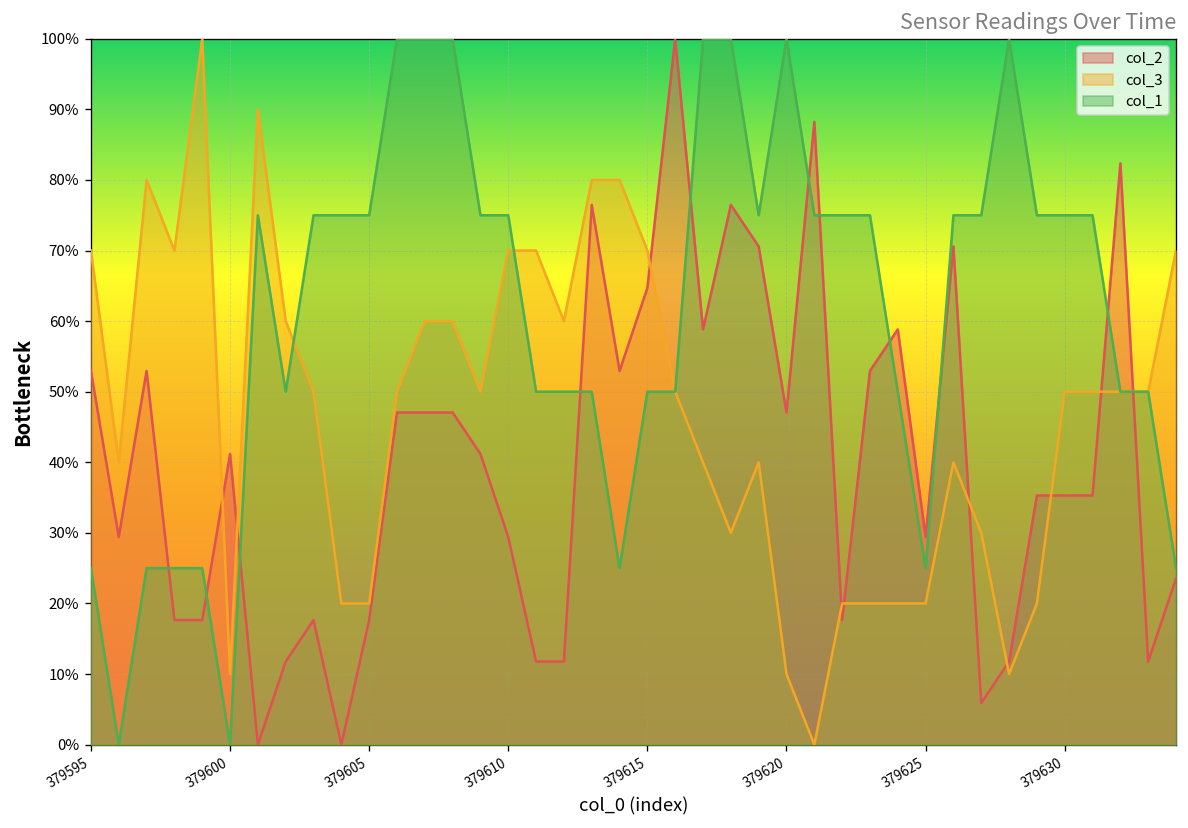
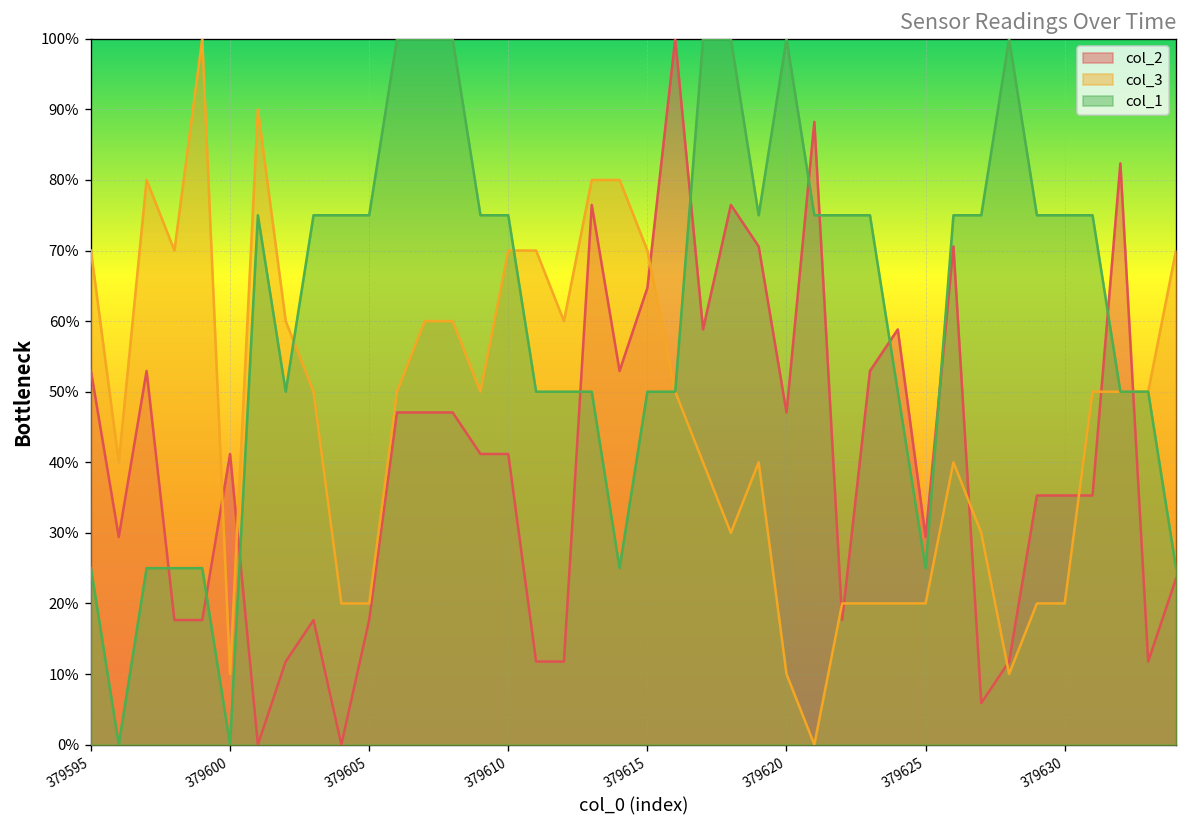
col_2, 379610: 29% -> 41%
col_3, 379630: 50% -> 20%
